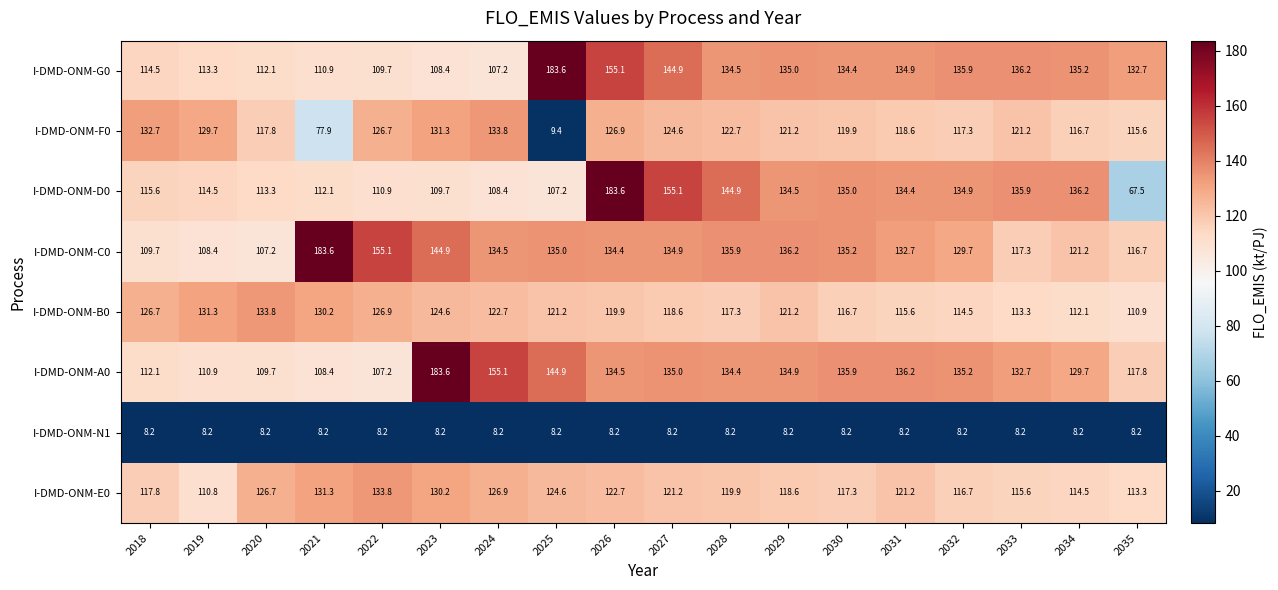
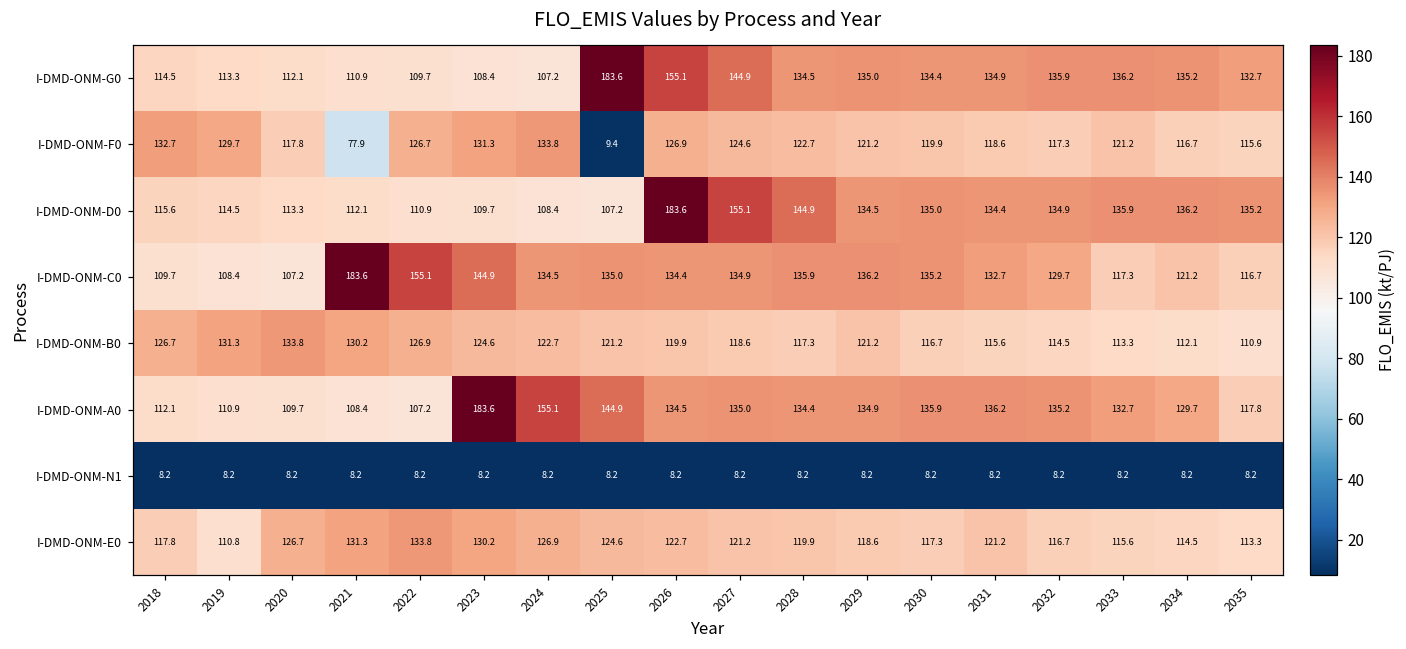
I-DMD-ONM-D0, 2035: 67.5 -> 135.2
